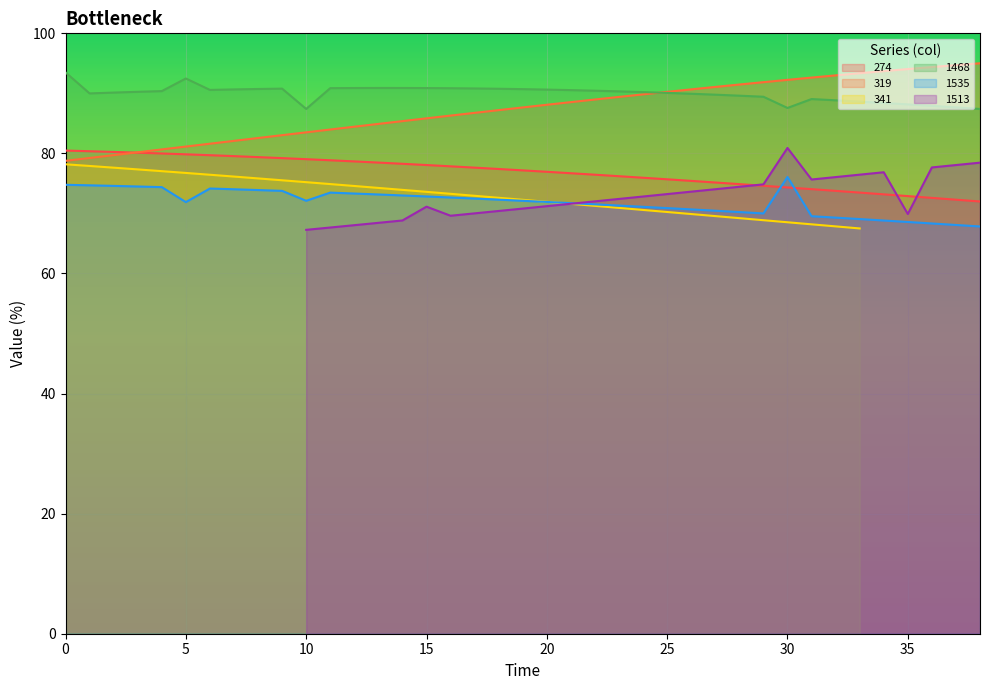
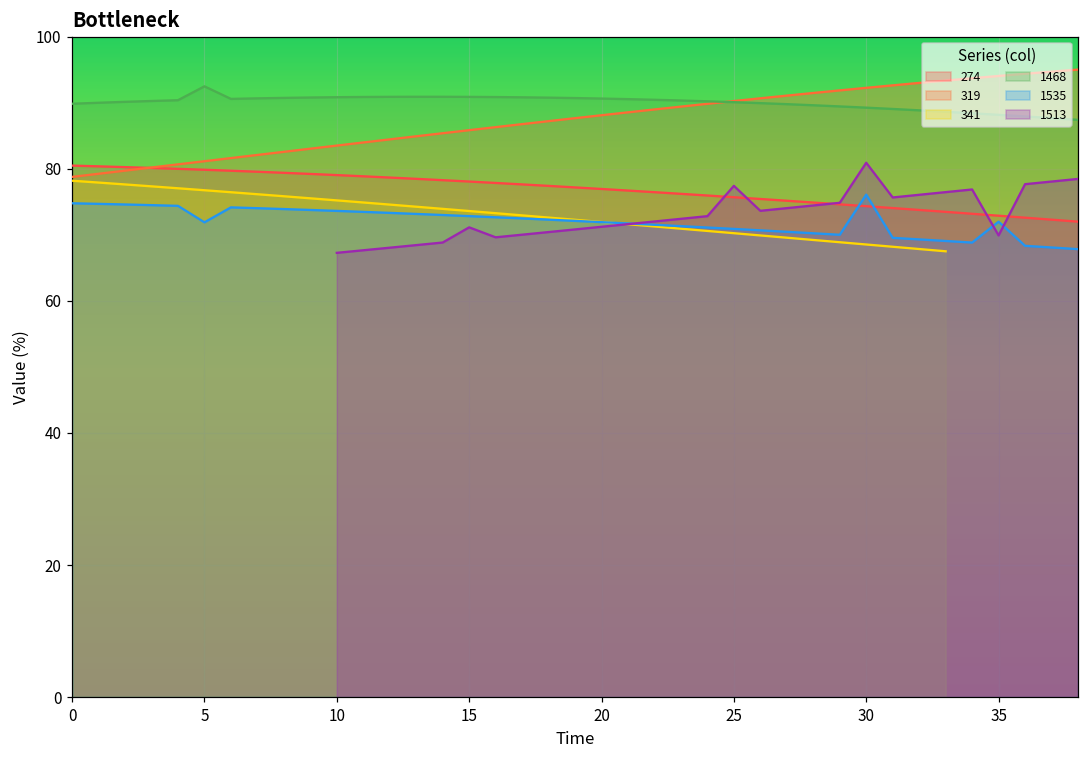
1468, 0: 93 -> 90
1468, 10: 87 -> 91
1535, 10: 72 -> 74
1513, 25: 73 -> 77
1468, 30: 88 -> 89
1535, 35: 69 -> 72
